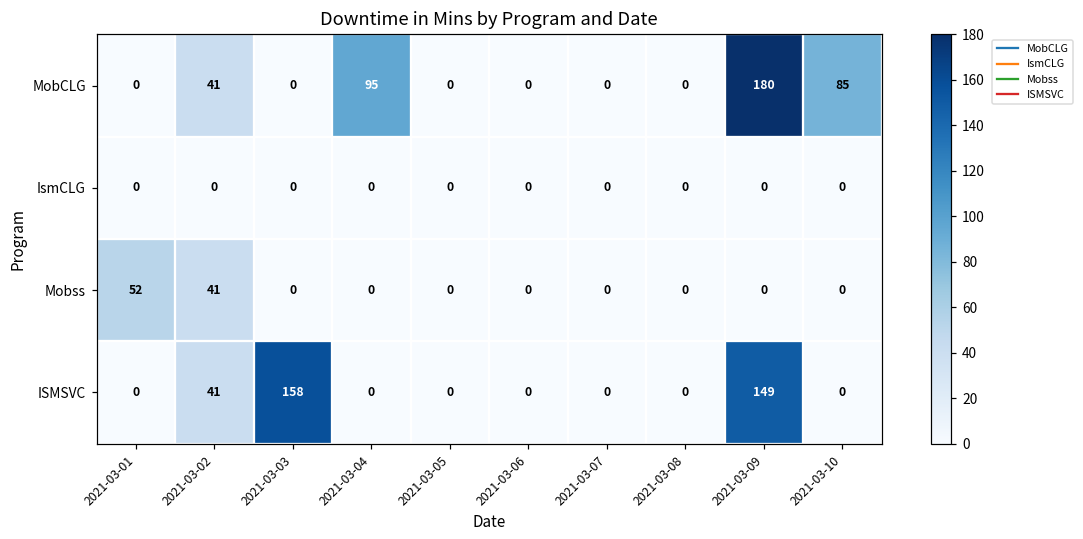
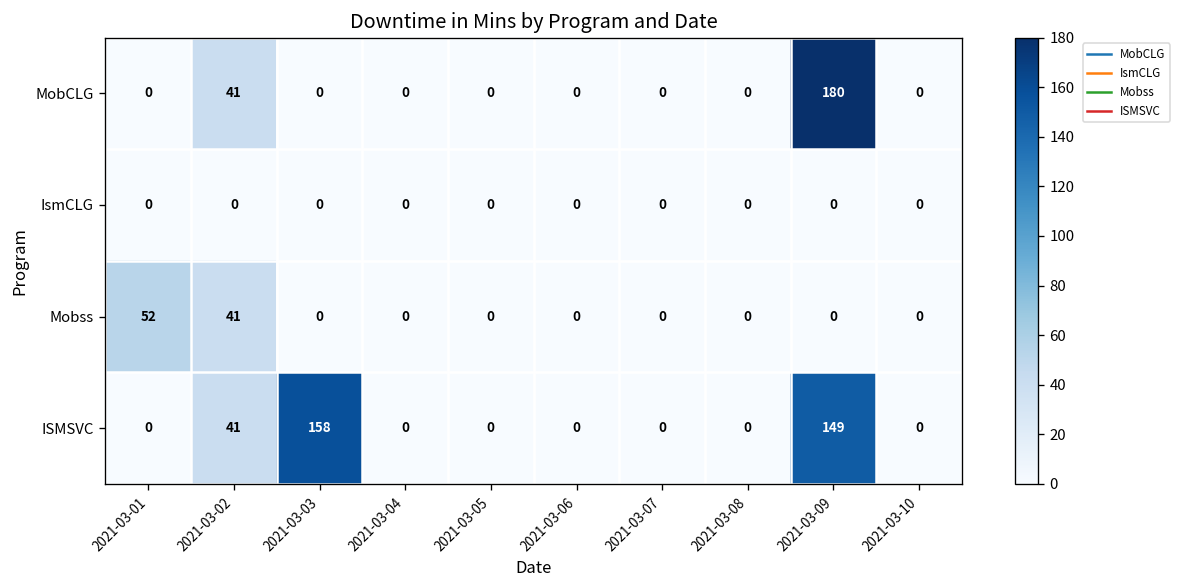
MobCLG, 2021-03-04: 95 -> 0
MobCLG, 2021-03-10: 85 -> 0
